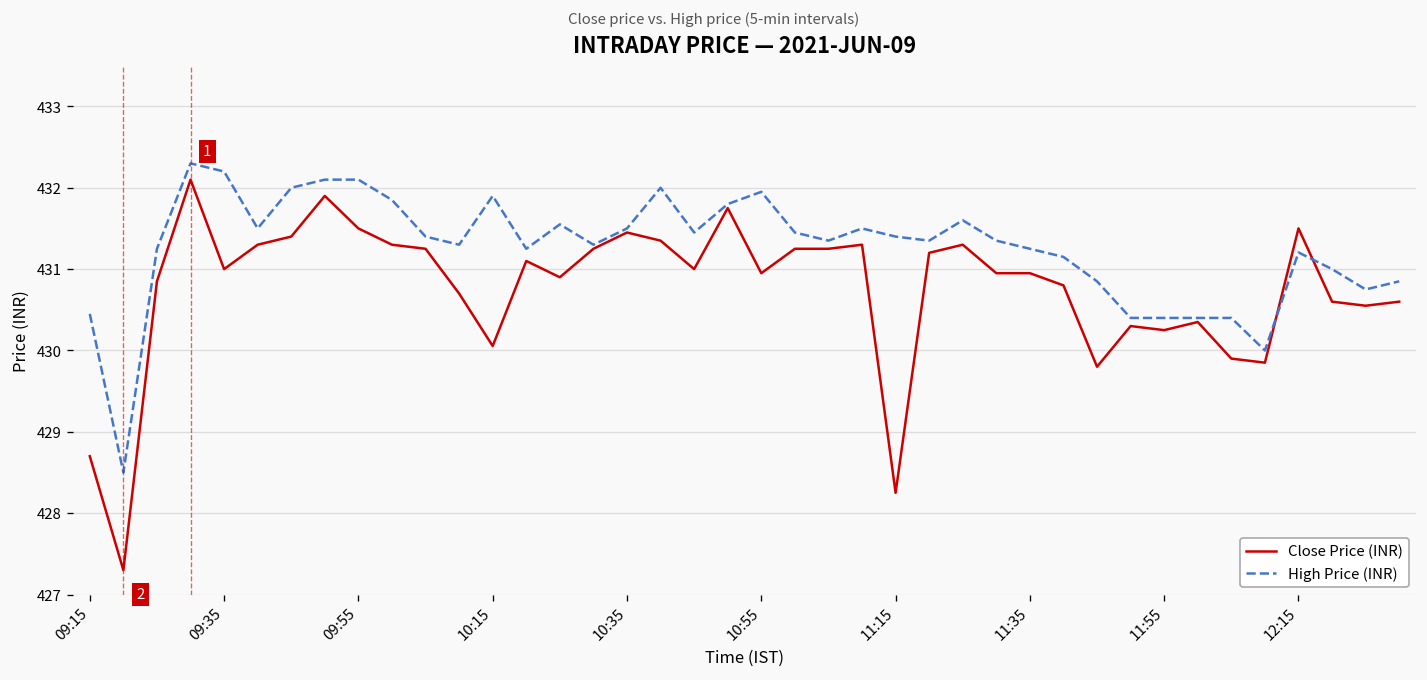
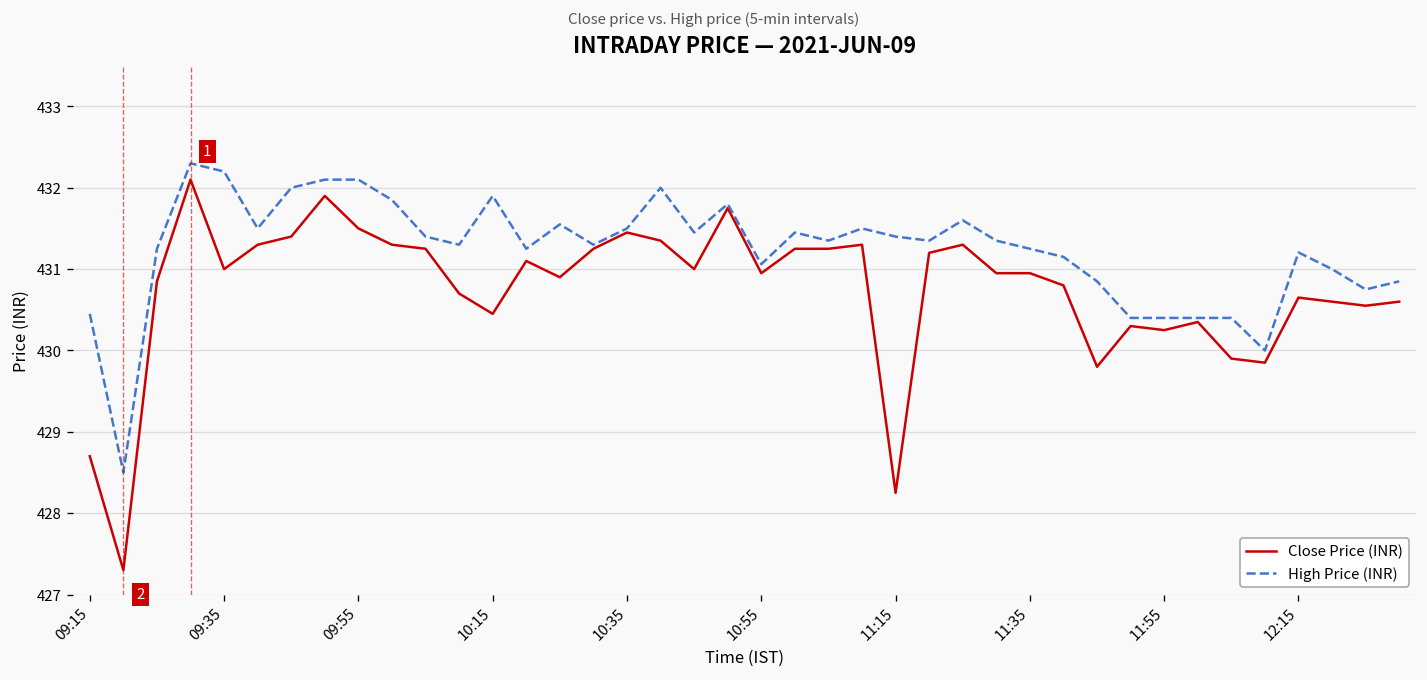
Close Price (INR), 10:15: 430.1 -> 430.5
High Price (INR), 10:55: 432.0 -> 431.1
Close Price (INR), 12:15: 431.5 -> 430.6
